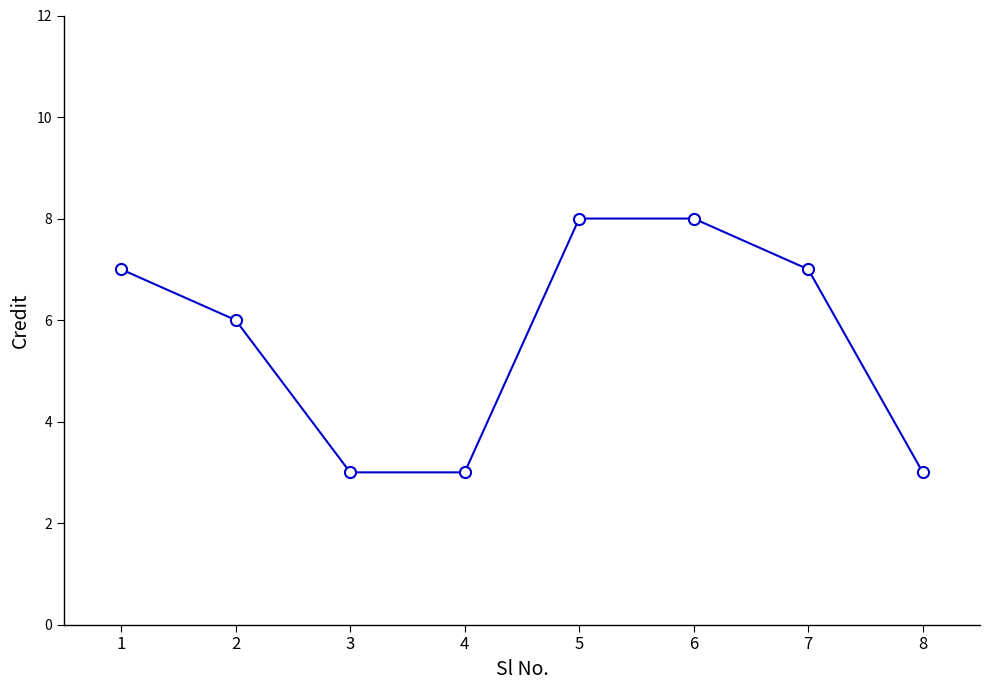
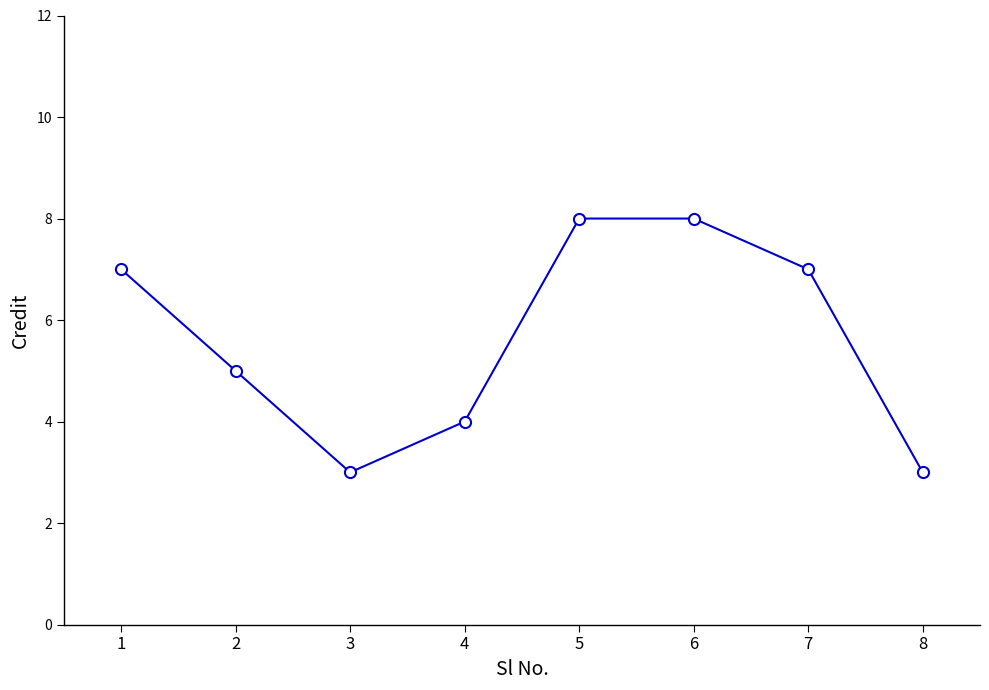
2: 6 -> 5
4: 3 -> 4
